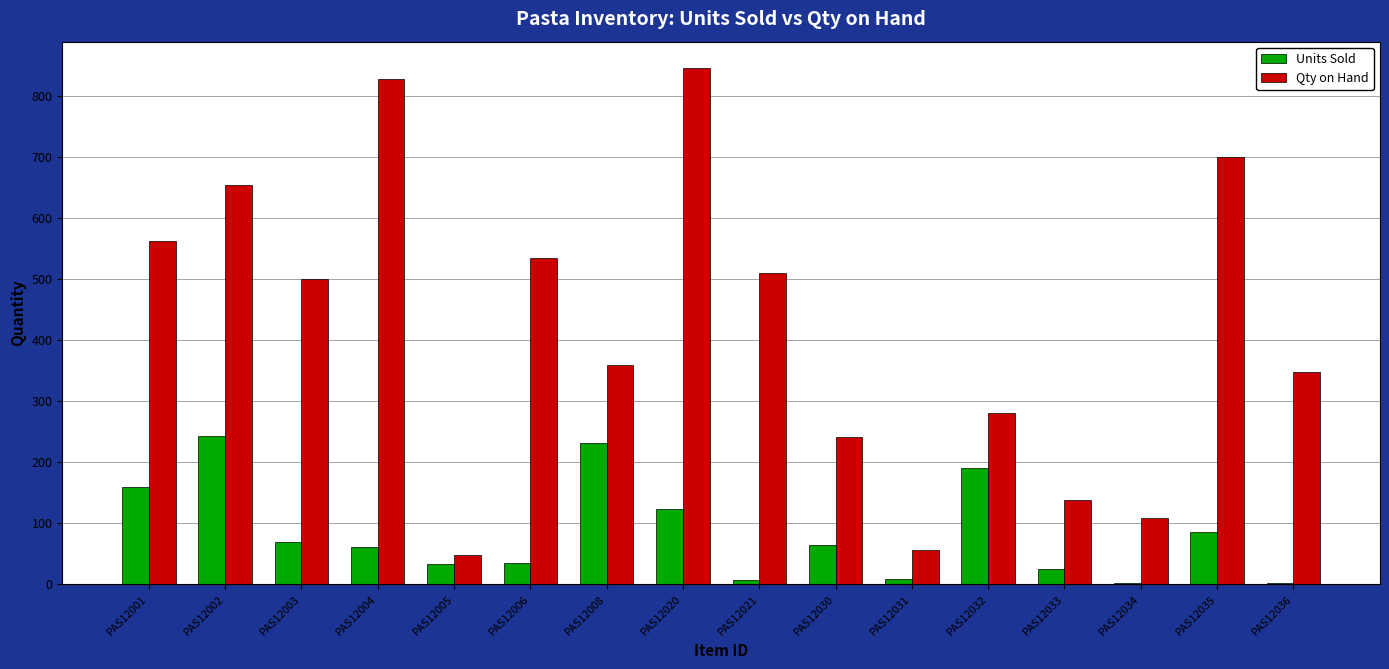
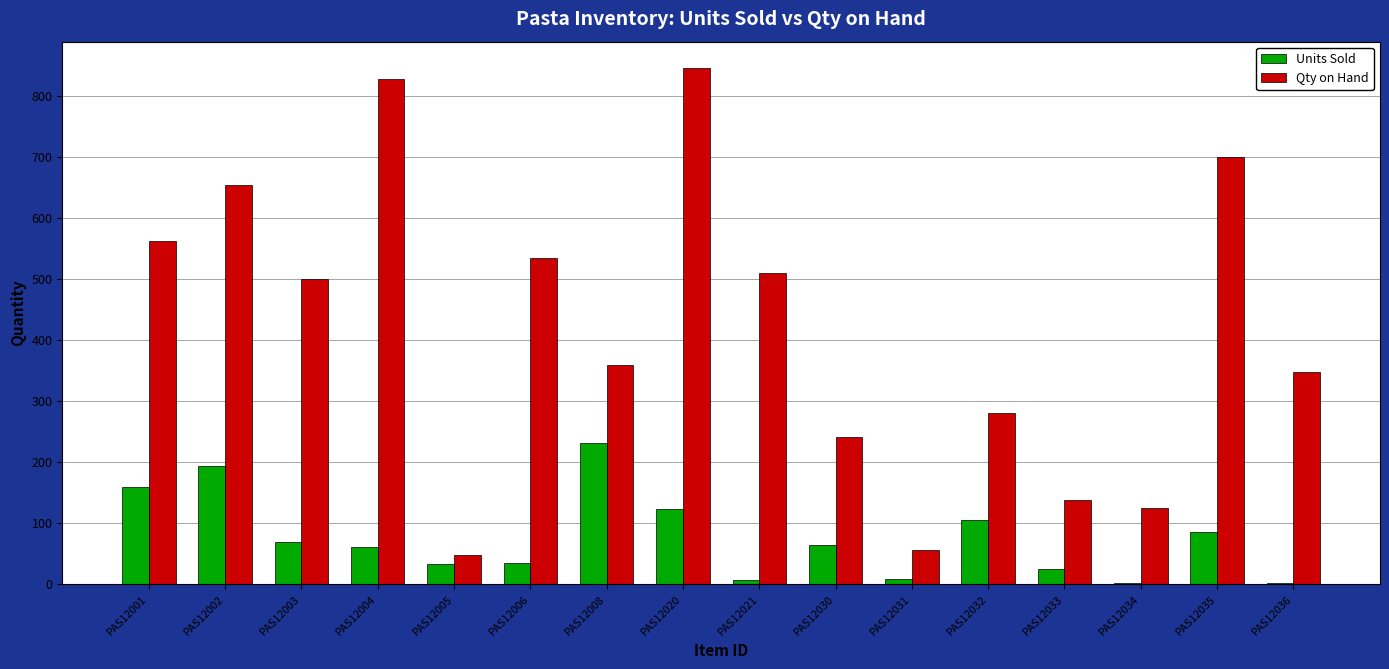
Units Sold, PAS12002: 240 -> 190
Units Sold, PAS12032: 190 -> 110
Qty on Hand, PAS12034: 110 -> 130
